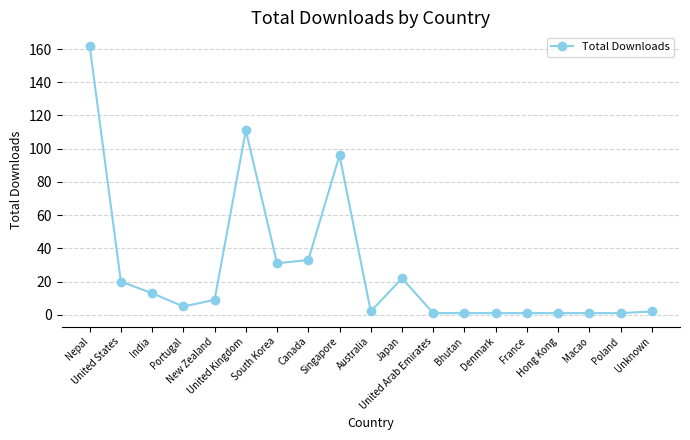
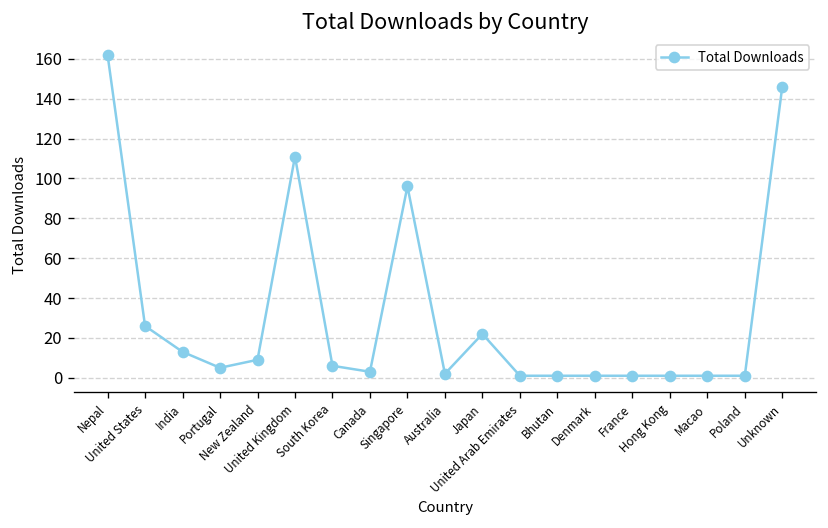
United States: 20 -> 26
South Korea: 31 -> 6
Canada: 33 -> 3
Unknown: 2 -> 146
